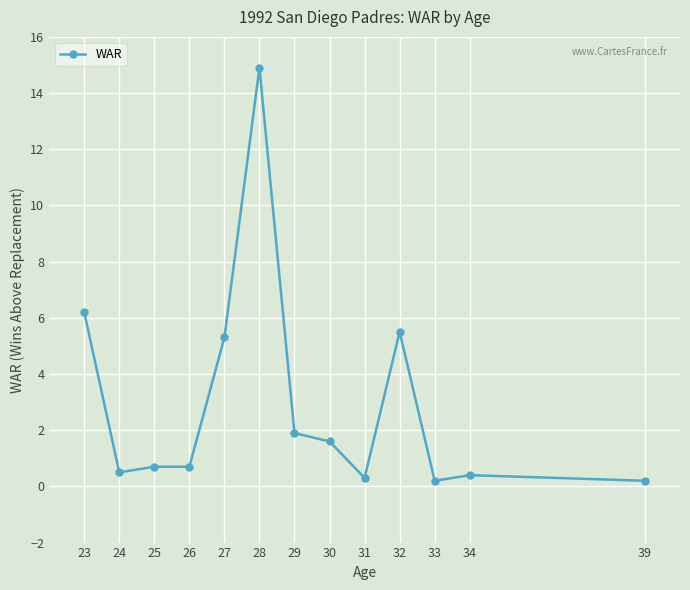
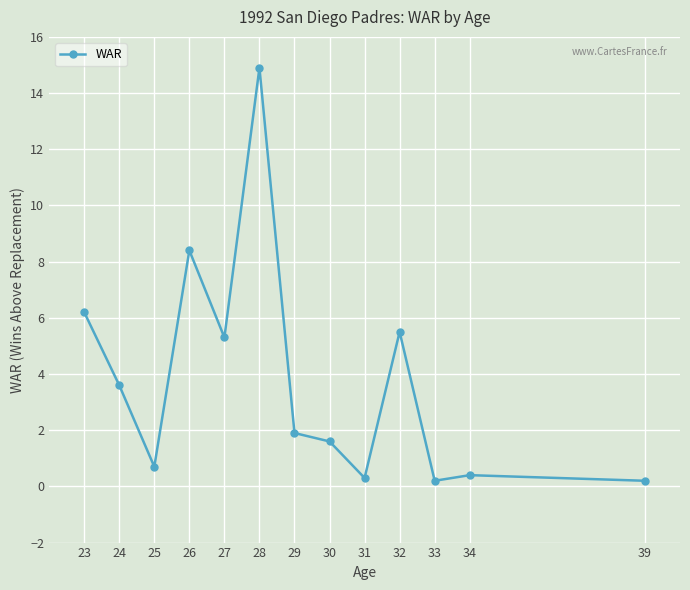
24: 0.5 -> 3.6
26: 0.7 -> 8.4
